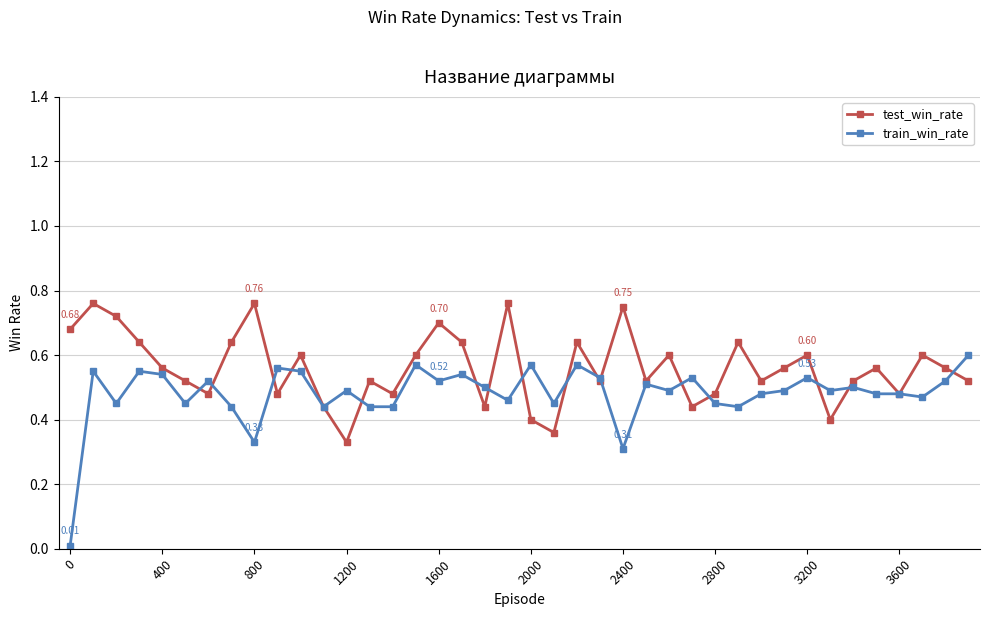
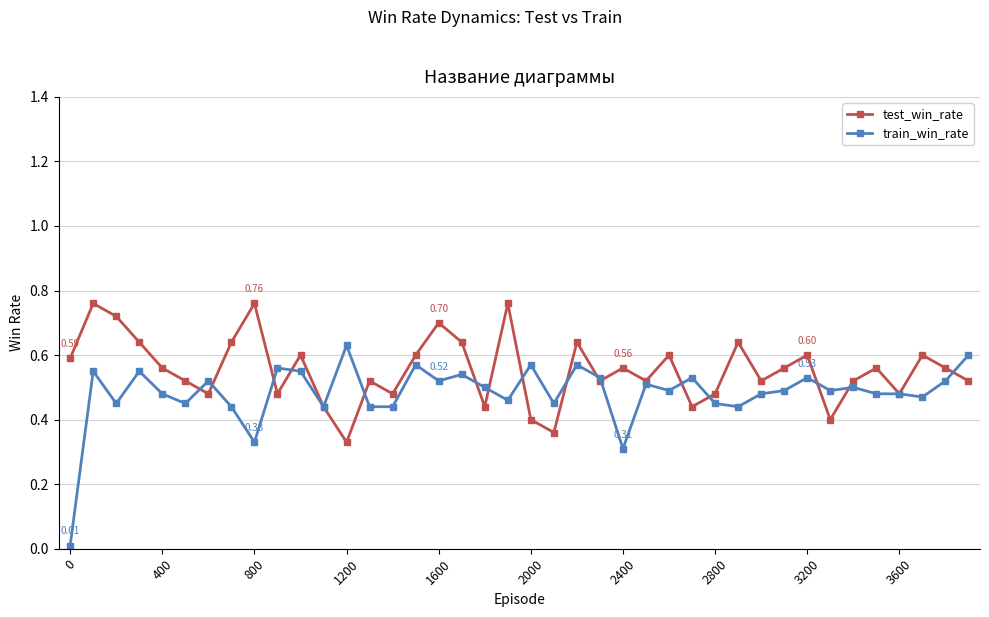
test_win_rate, 0: 0.68 -> 0.59
train_win_rate, 400: 0.54 -> 0.48
train_win_rate, 1200: 0.49 -> 0.63
test_win_rate, 2400: 0.75 -> 0.56
